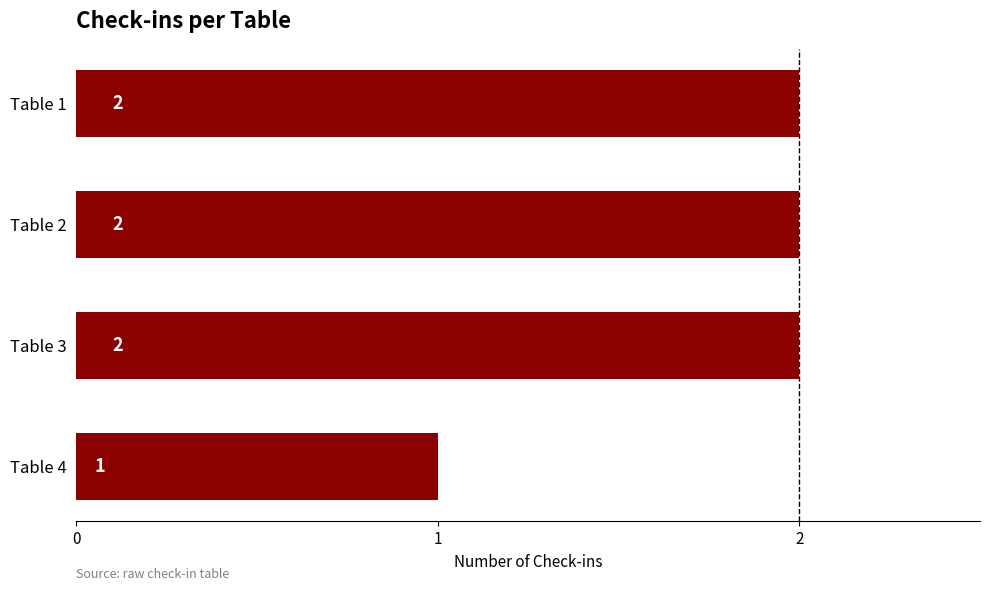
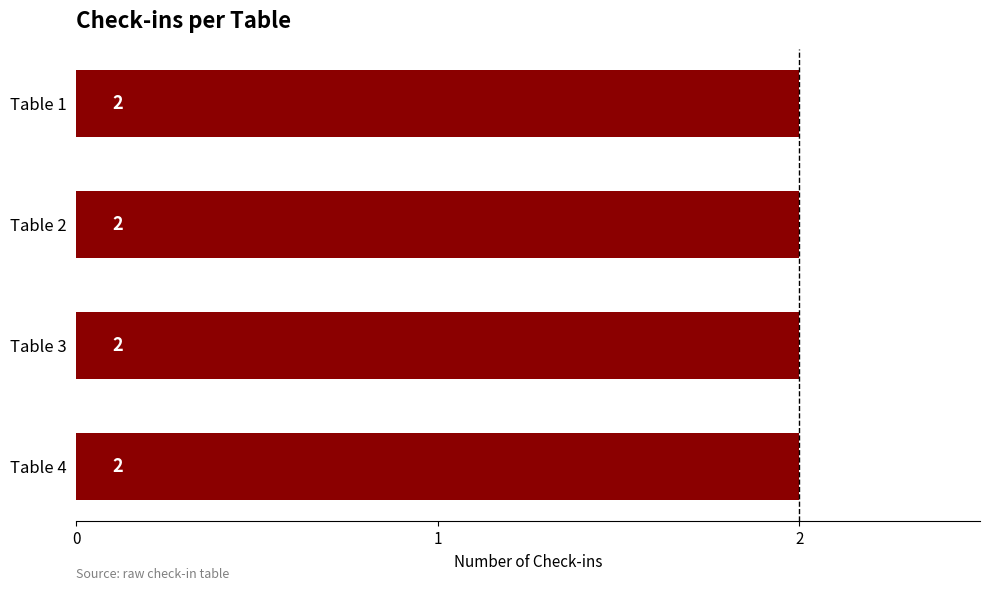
Table 4: 1 -> 2
